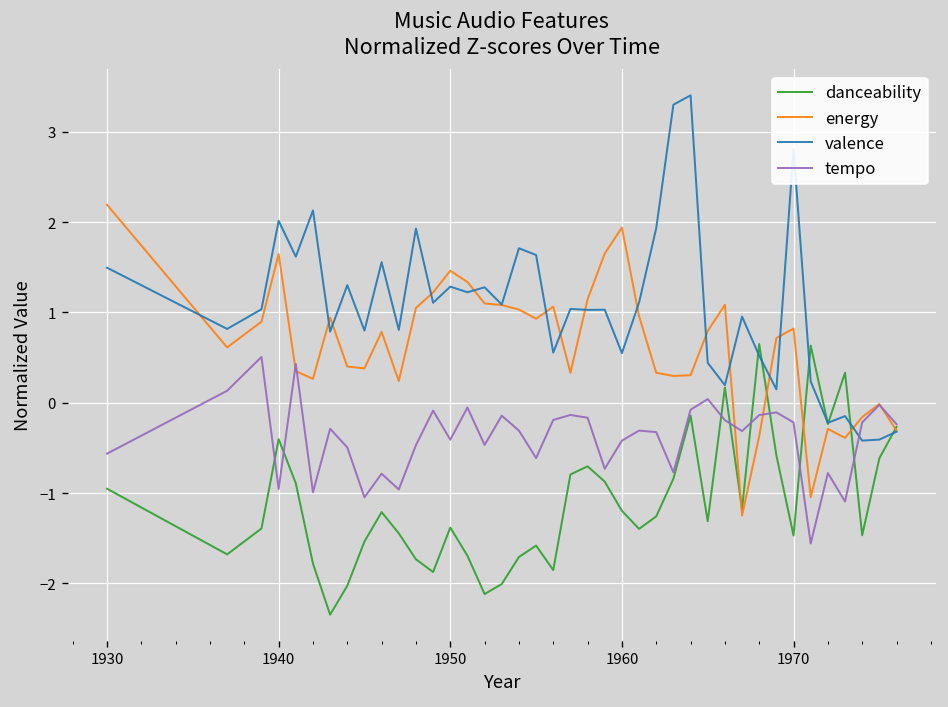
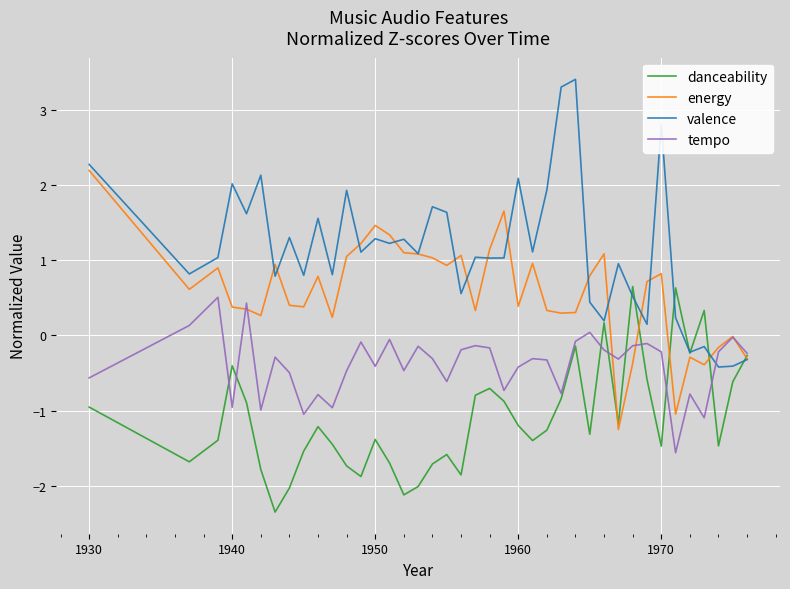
valence, 1930: 1.5 -> 2.3
energy, 1940: 1.6 -> 0.4
energy, 1960: 1.9 -> 0.4
valence, 1960: 0.5 -> 2.1
